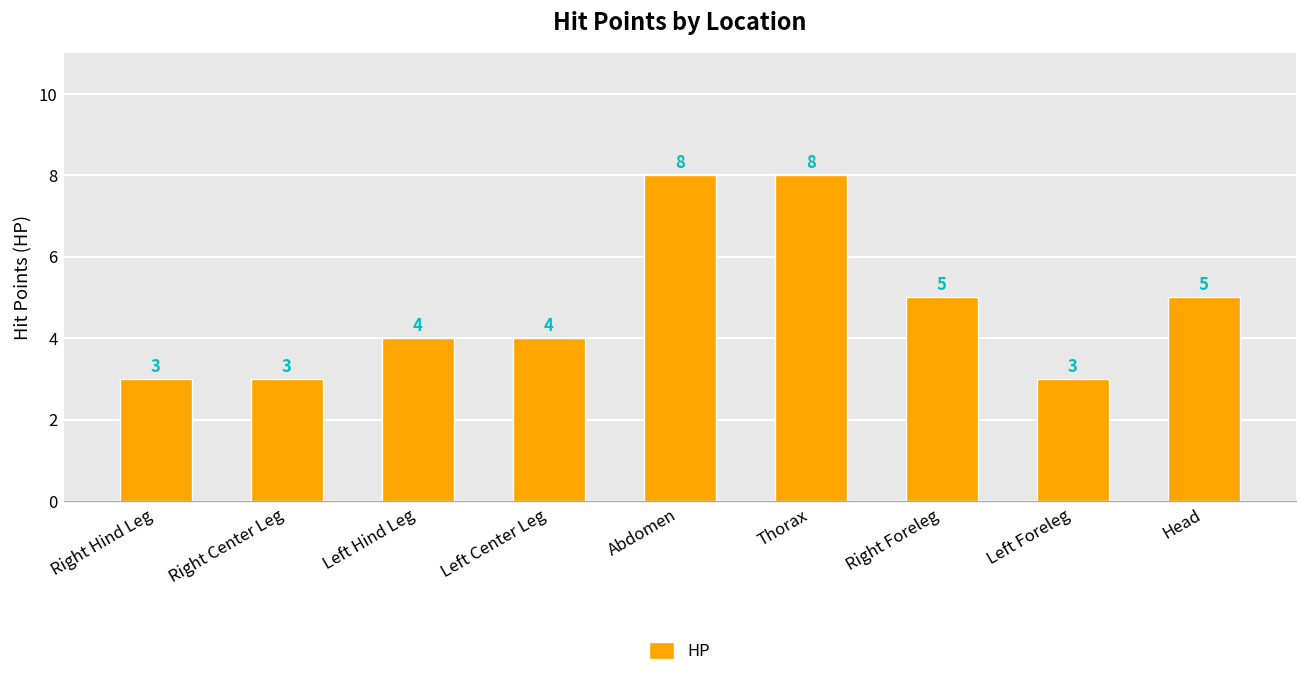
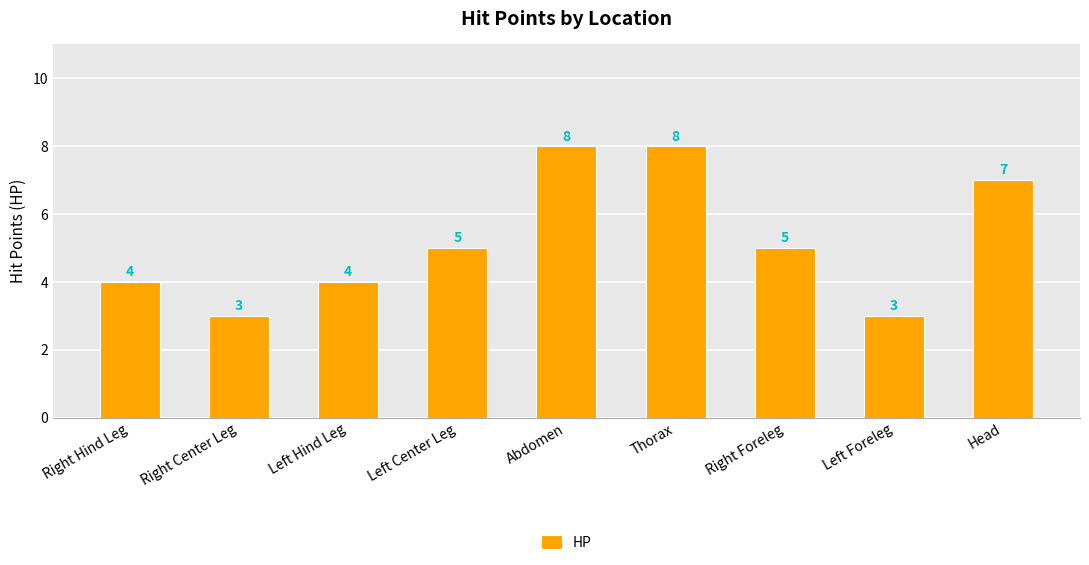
Right Hind Leg: 3 -> 4
Left Center Leg: 4 -> 5
Head: 5 -> 7
